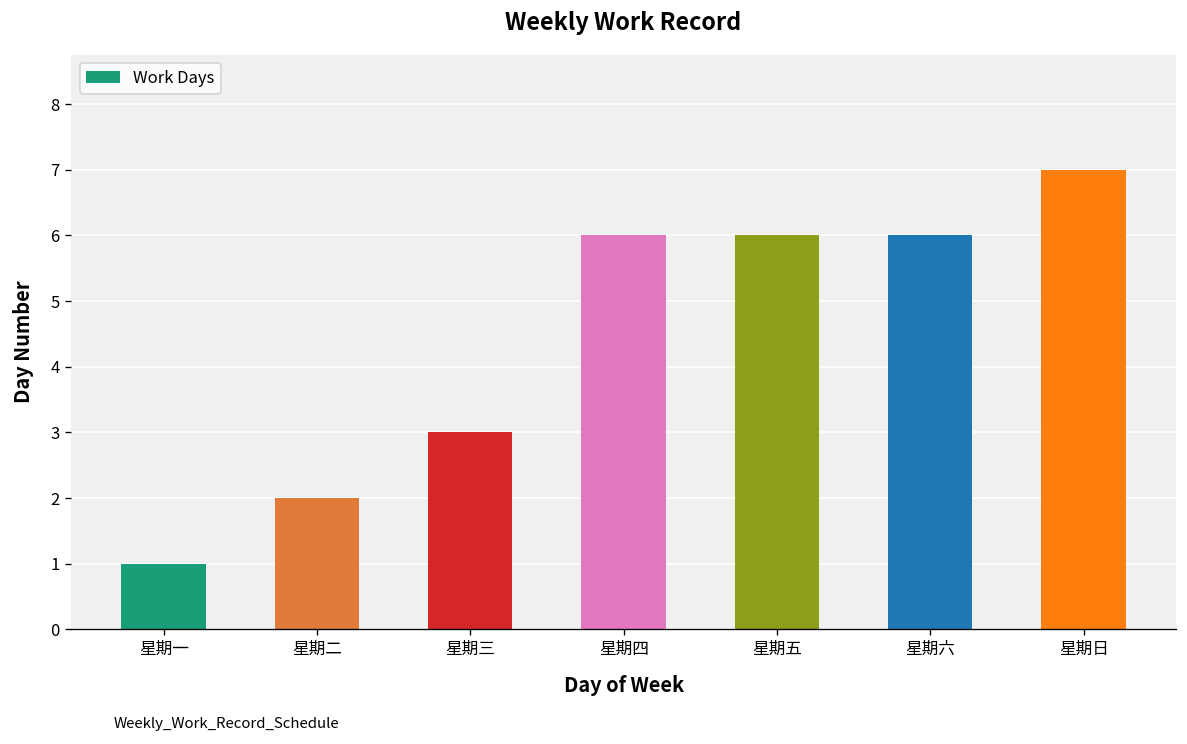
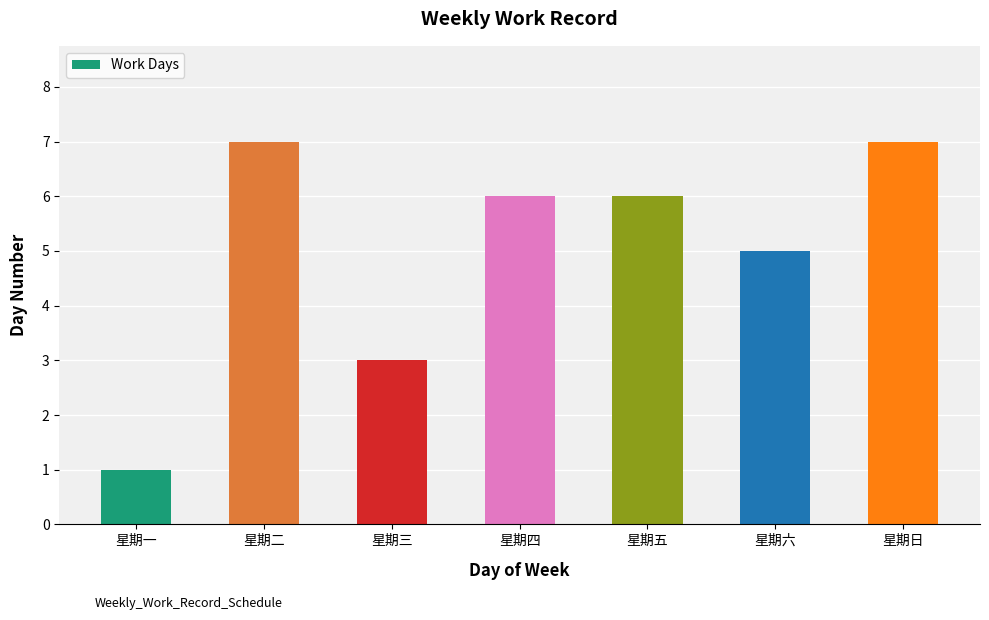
星期二: 2 -> 7
星期六: 6 -> 5
